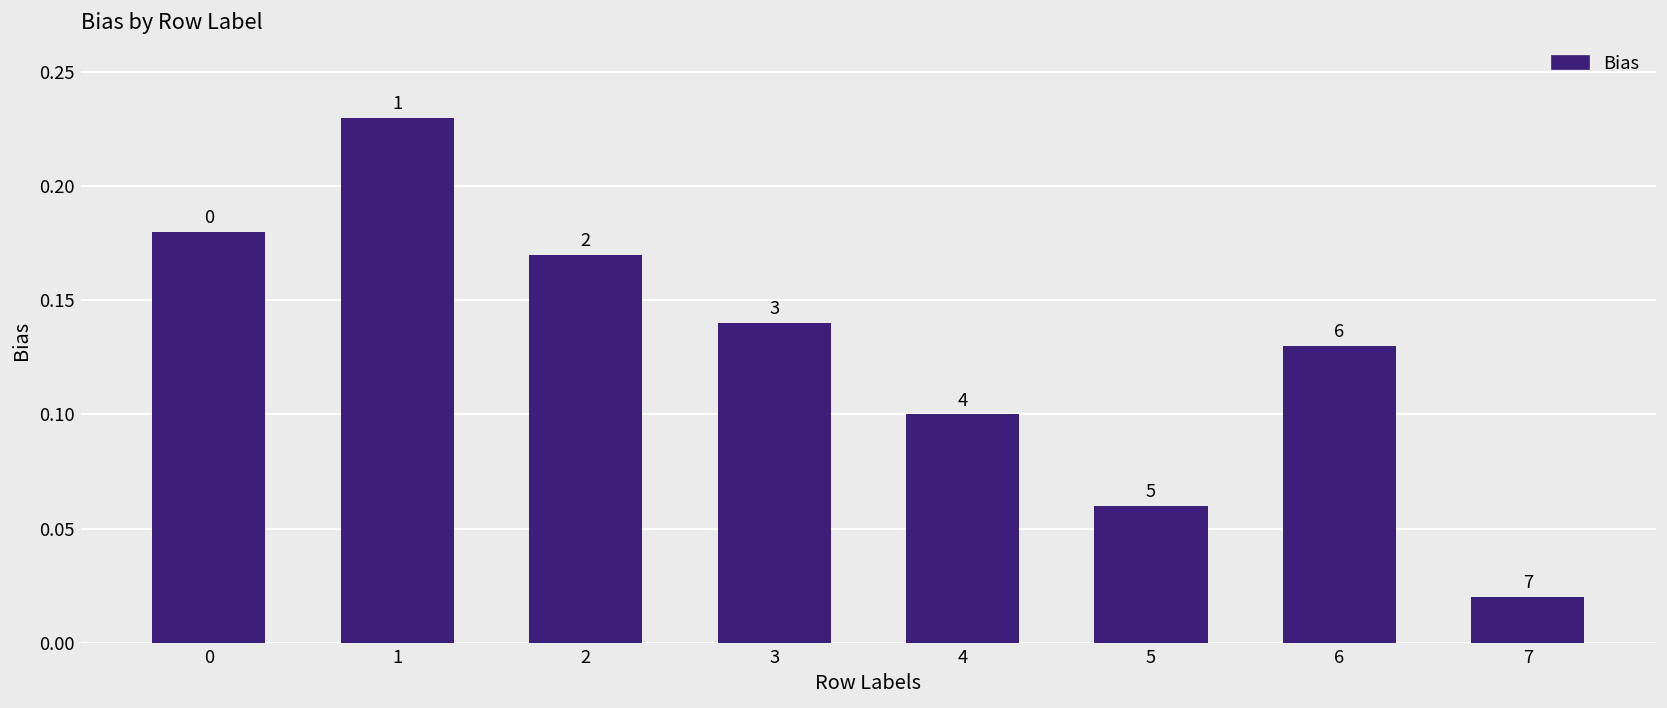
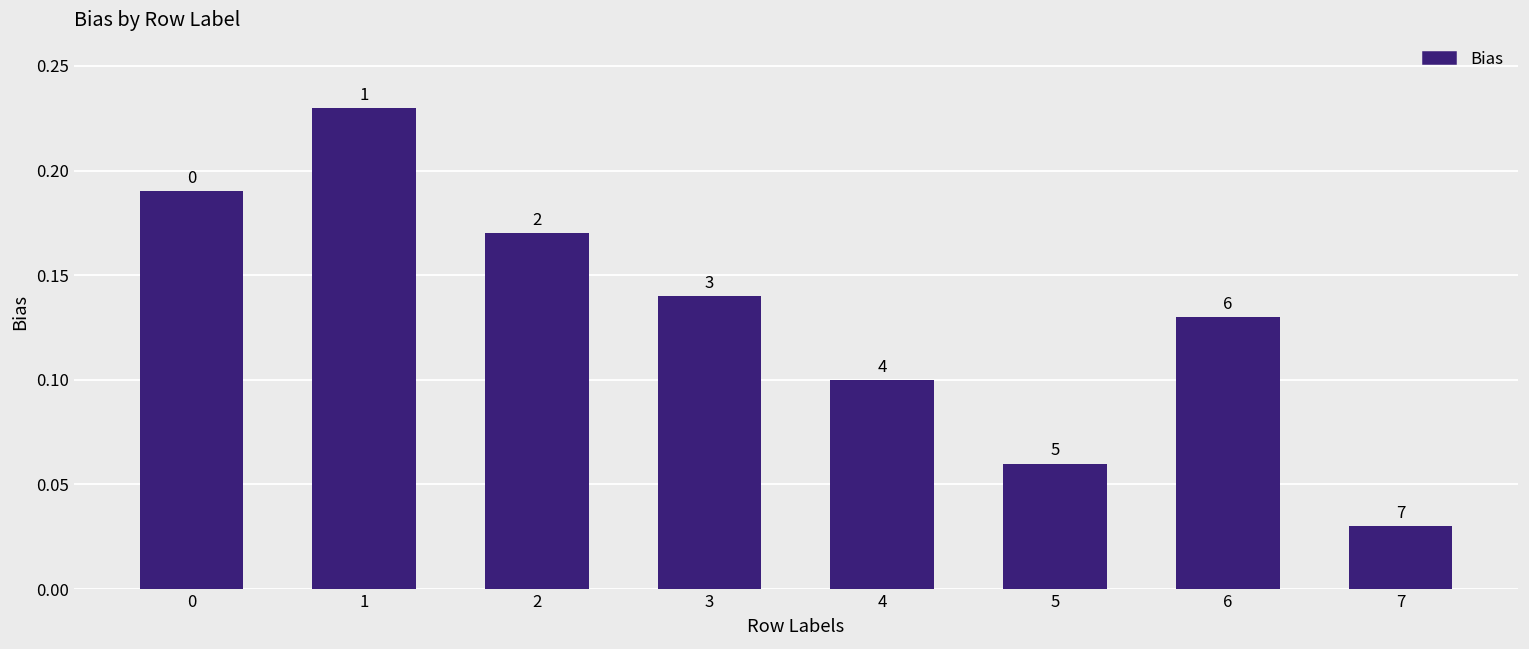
0: 0.18 -> 0.19
7: 0.02 -> 0.03
